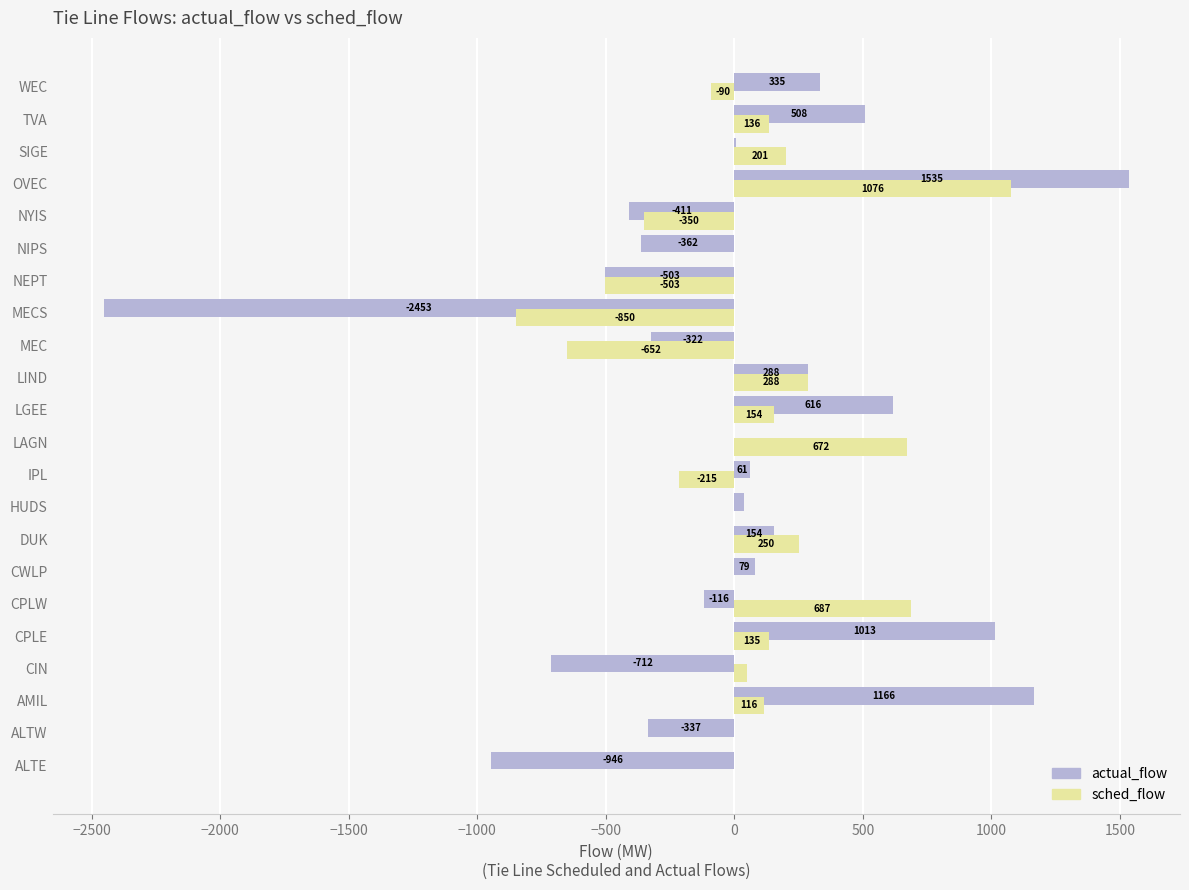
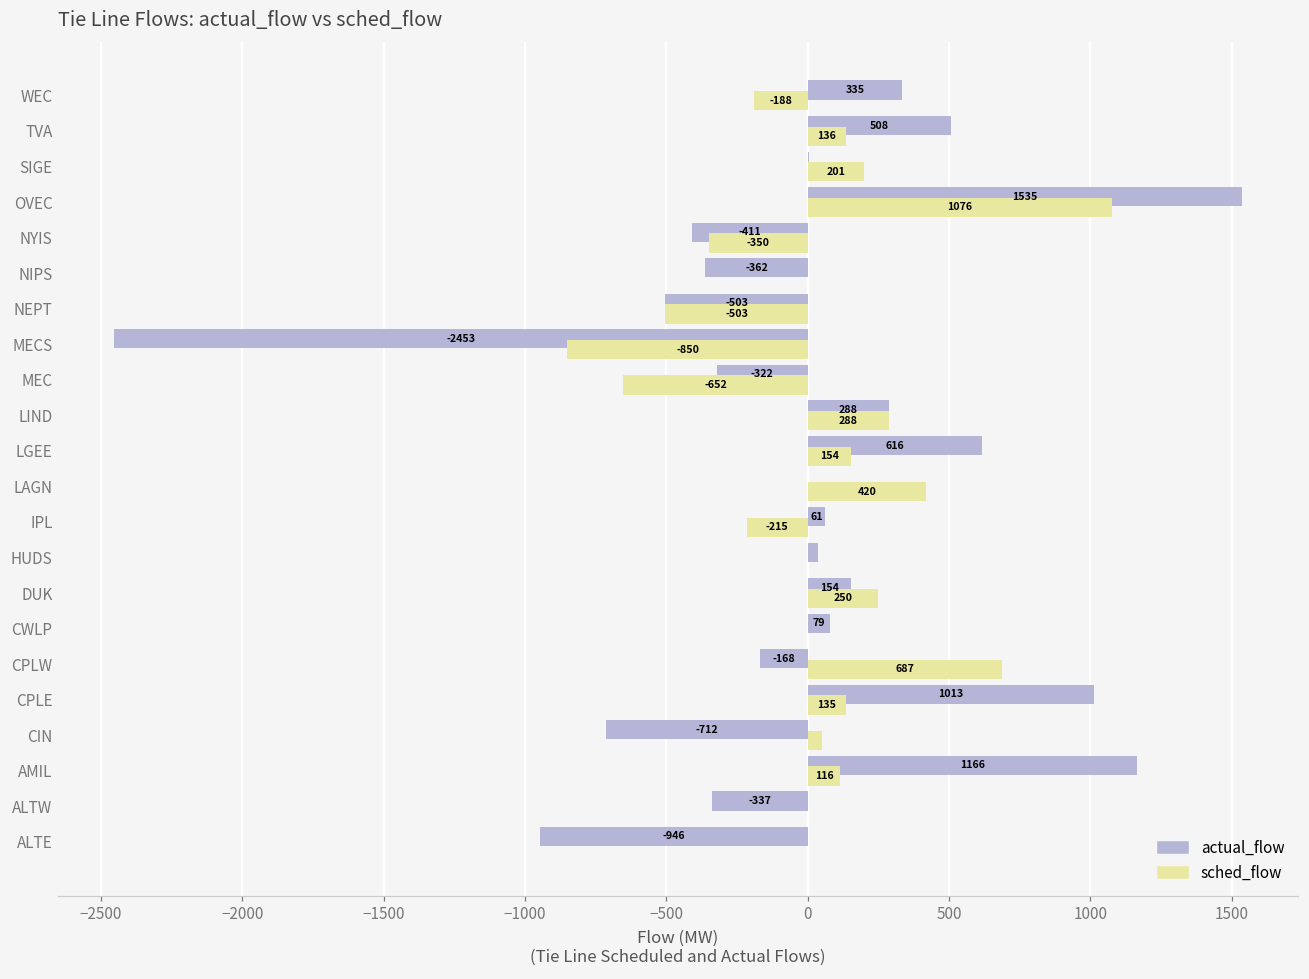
sched_flow, WEC: -90 -> -188
sched_flow, LAGN: 672 -> 420
actual_flow, CPLW: -116 -> -168
